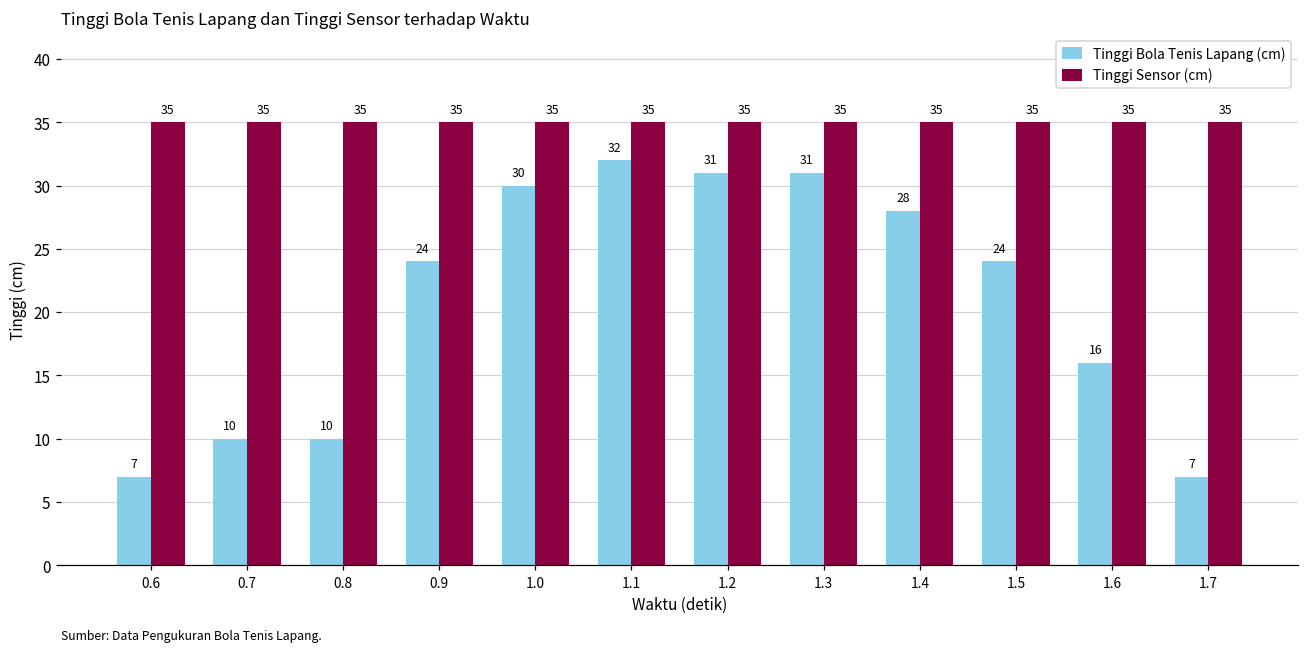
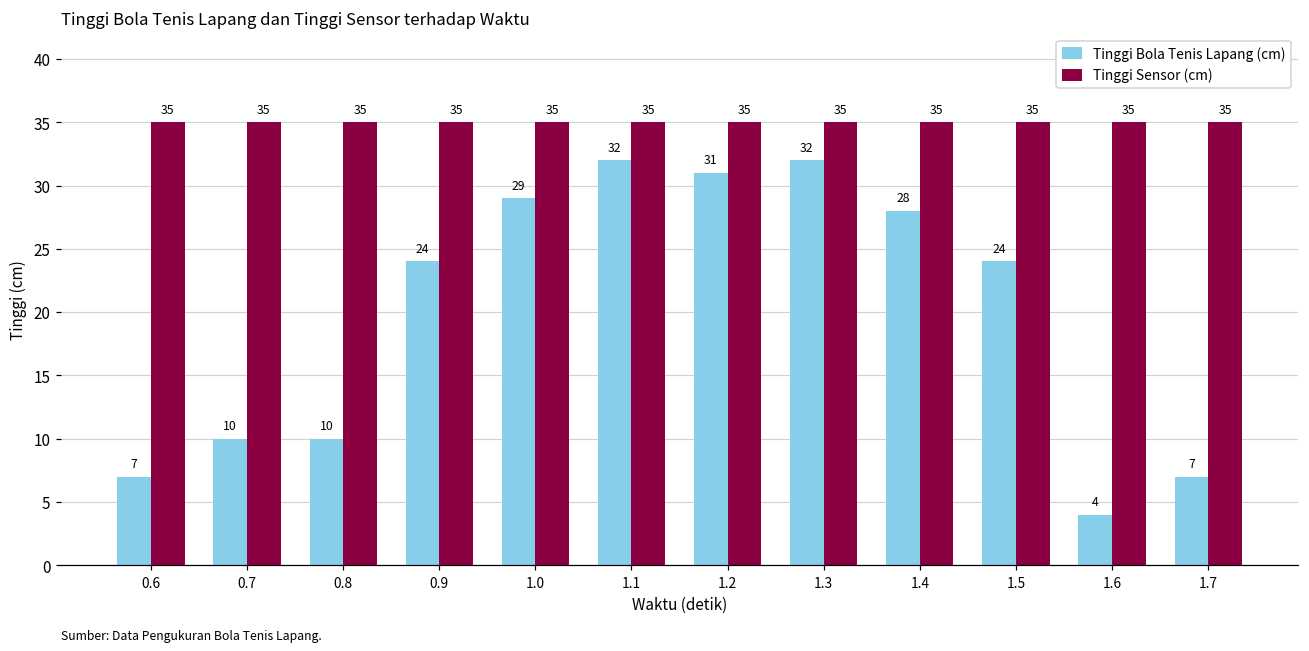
Tinggi Bola Tenis Lapang (cm), 1.0: 30 -> 29
Tinggi Bola Tenis Lapang (cm), 1.3: 31 -> 32
Tinggi Bola Tenis Lapang (cm), 1.6: 16 -> 4
